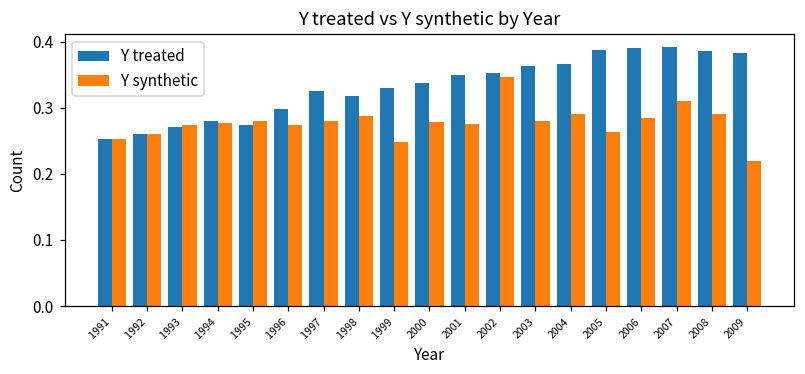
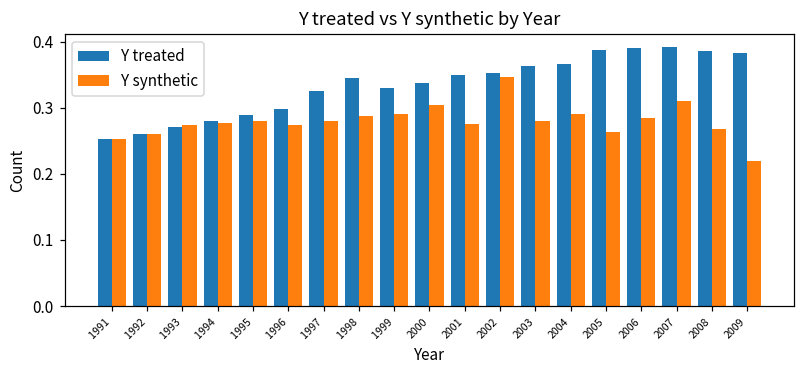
Y treated, 1995: 0.27 -> 0.29
Y treated, 1998: 0.32 -> 0.34
Y synthetic, 1999: 0.25 -> 0.29
Y synthetic, 2000: 0.28 -> 0.30
Y synthetic, 2008: 0.29 -> 0.27
